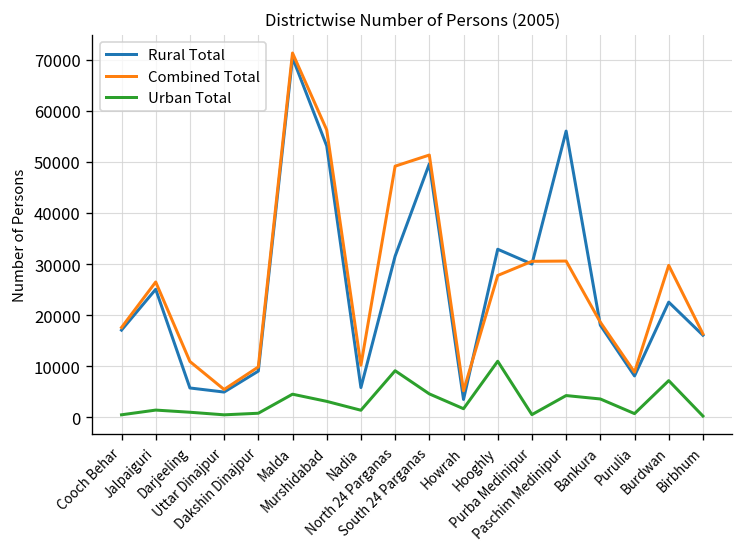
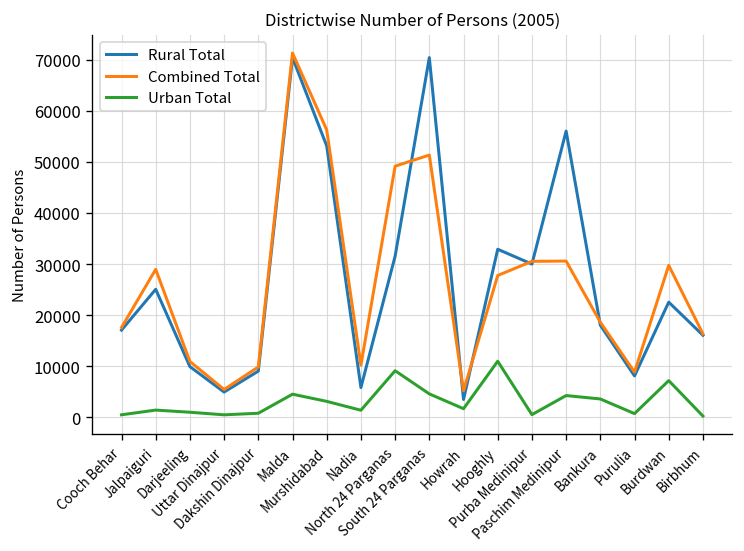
Combined Total, Jalpaiguri: 26000 -> 29000
Rural Total, Darjeeling: 6000 -> 10000
Rural Total, South 24 Parganas: 50000 -> 70000
